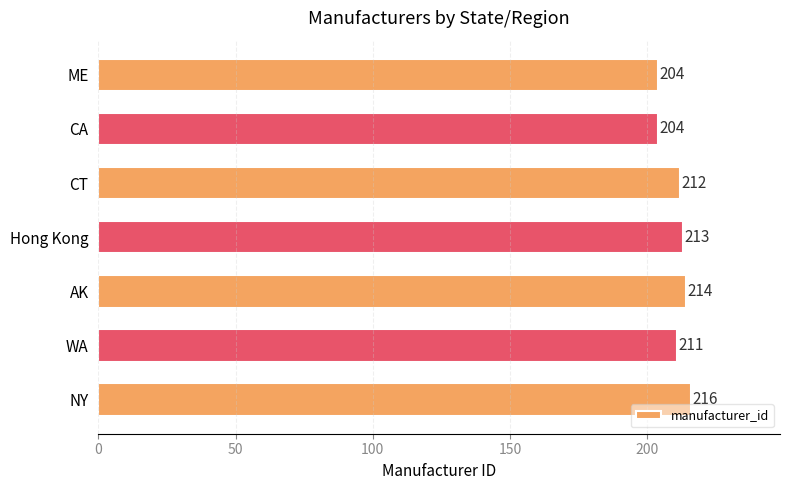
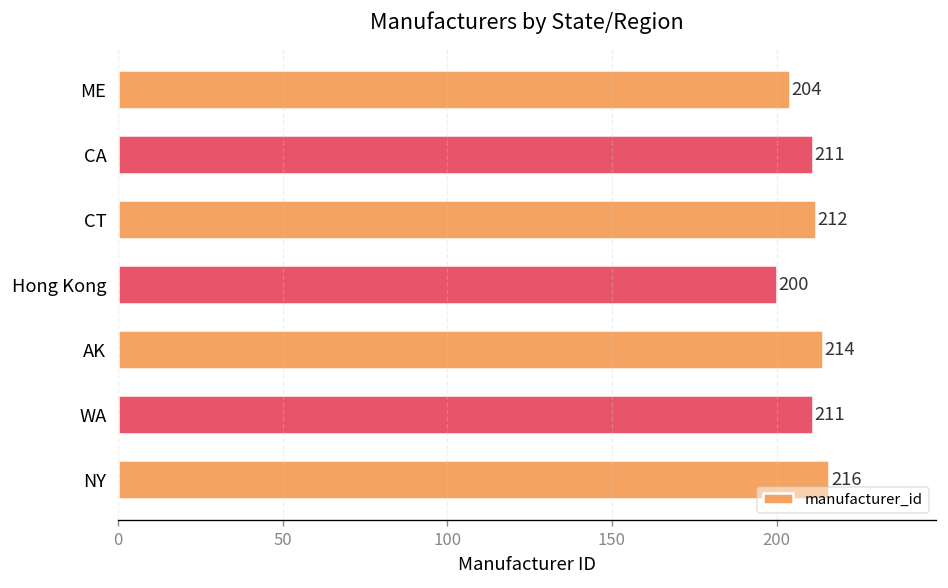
CA: 204 -> 211
Hong Kong: 213 -> 200
